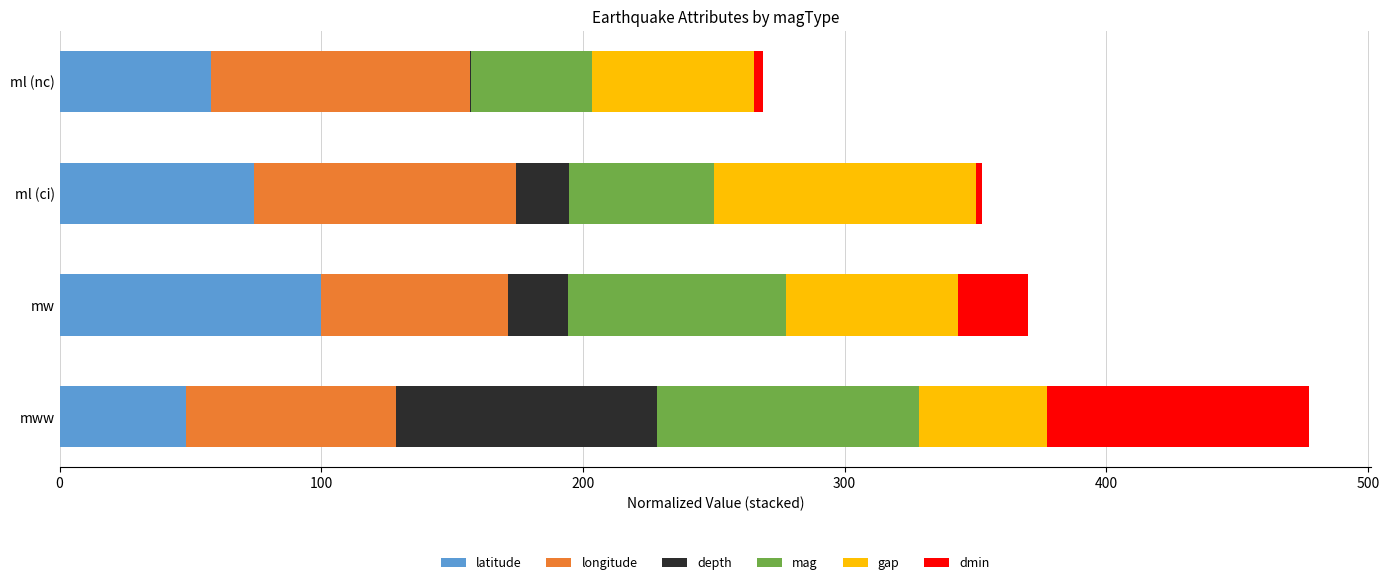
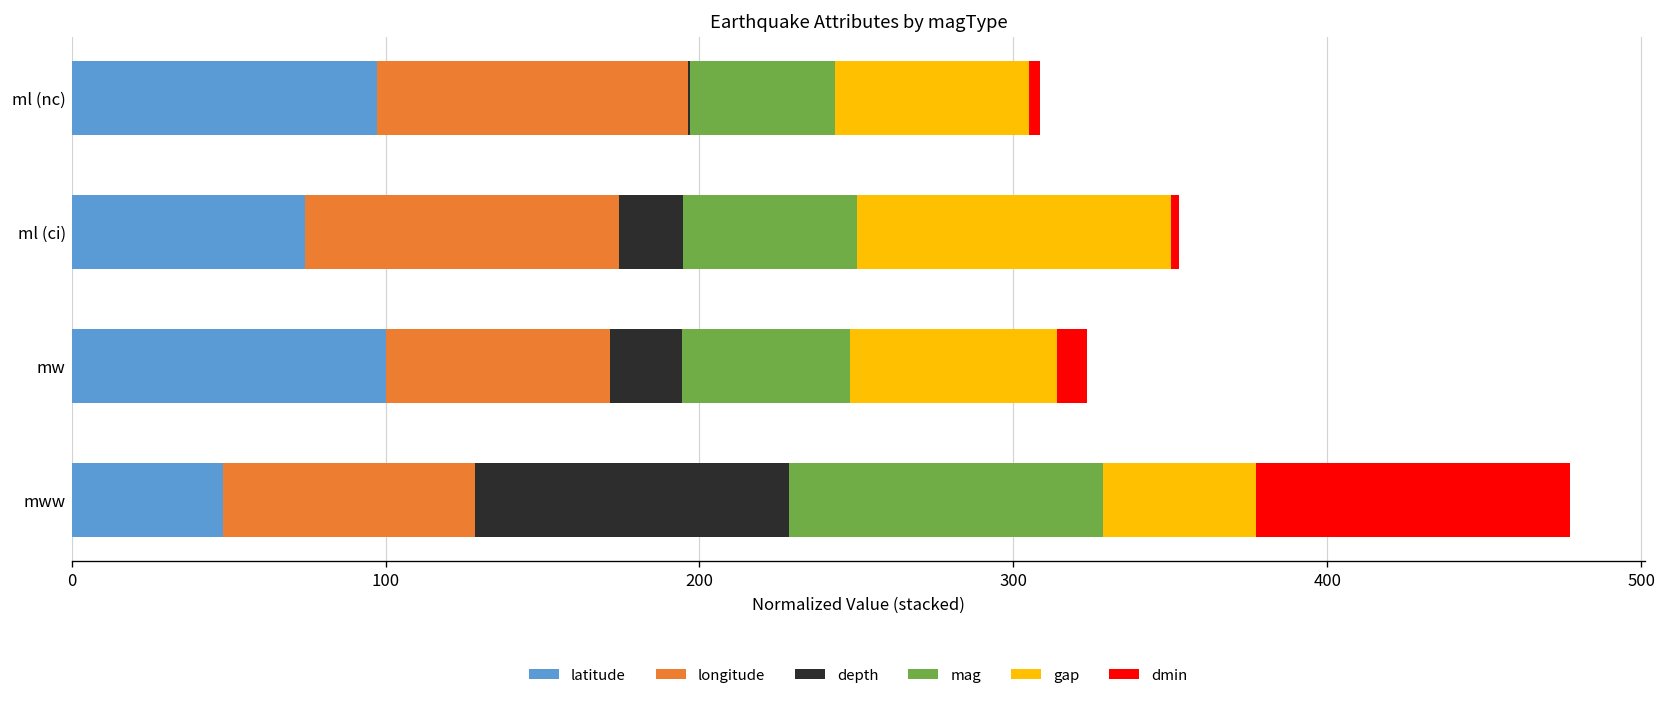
latitude, ml (nc): 58 -> 97
mag, mw: 83 -> 54
dmin, mw: 27 -> 10
